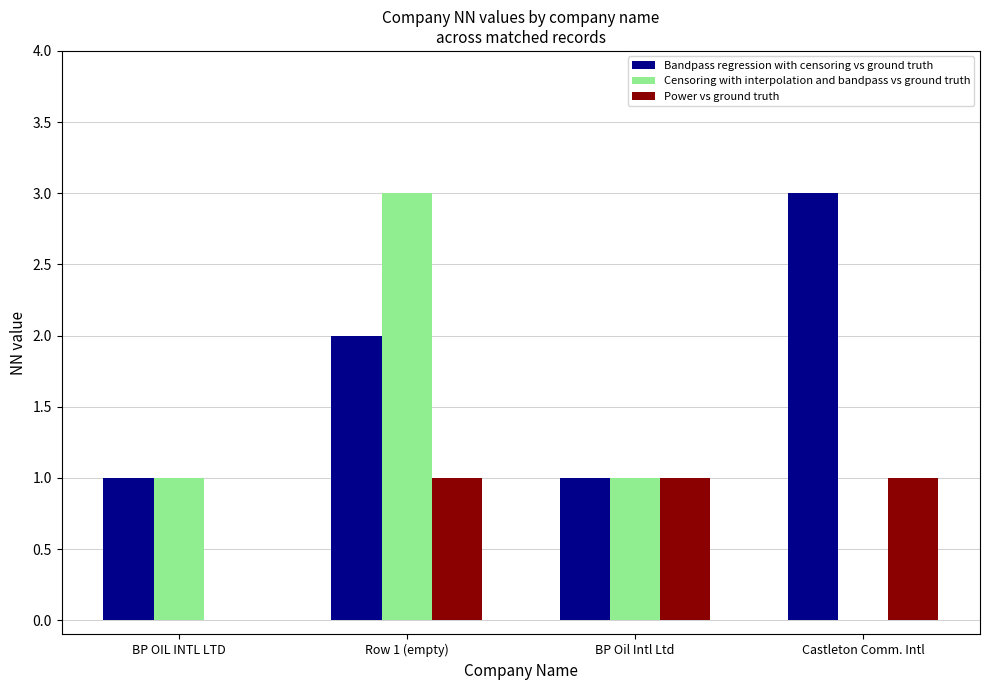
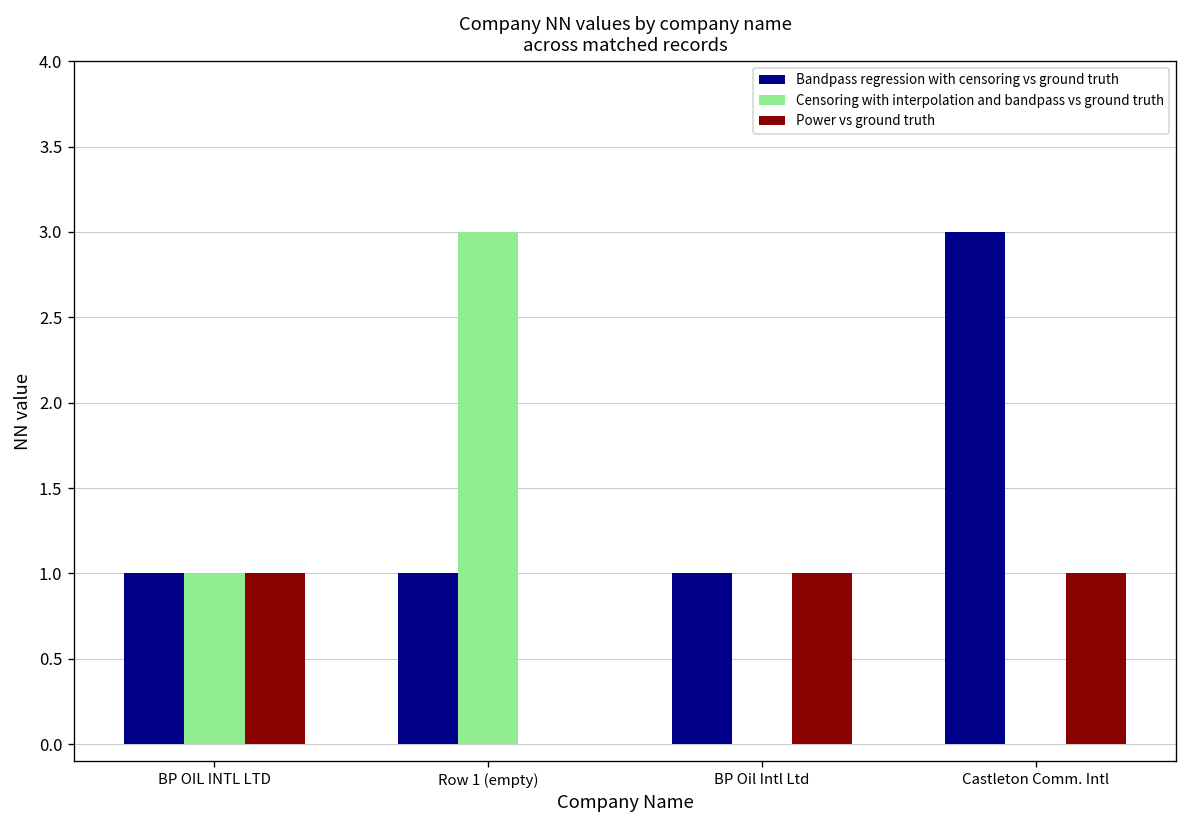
Power vs ground truth, BP OIL INTL LTD: 0 -> 1
Bandpass regression with censoring vs ground truth, Row 1 (empty): 2 -> 1
Power vs ground truth, Row 1 (empty): 1 -> 0
Censoring with interpolation and bandpass vs ground truth, BP Oil Intl Ltd: 1 -> 0
